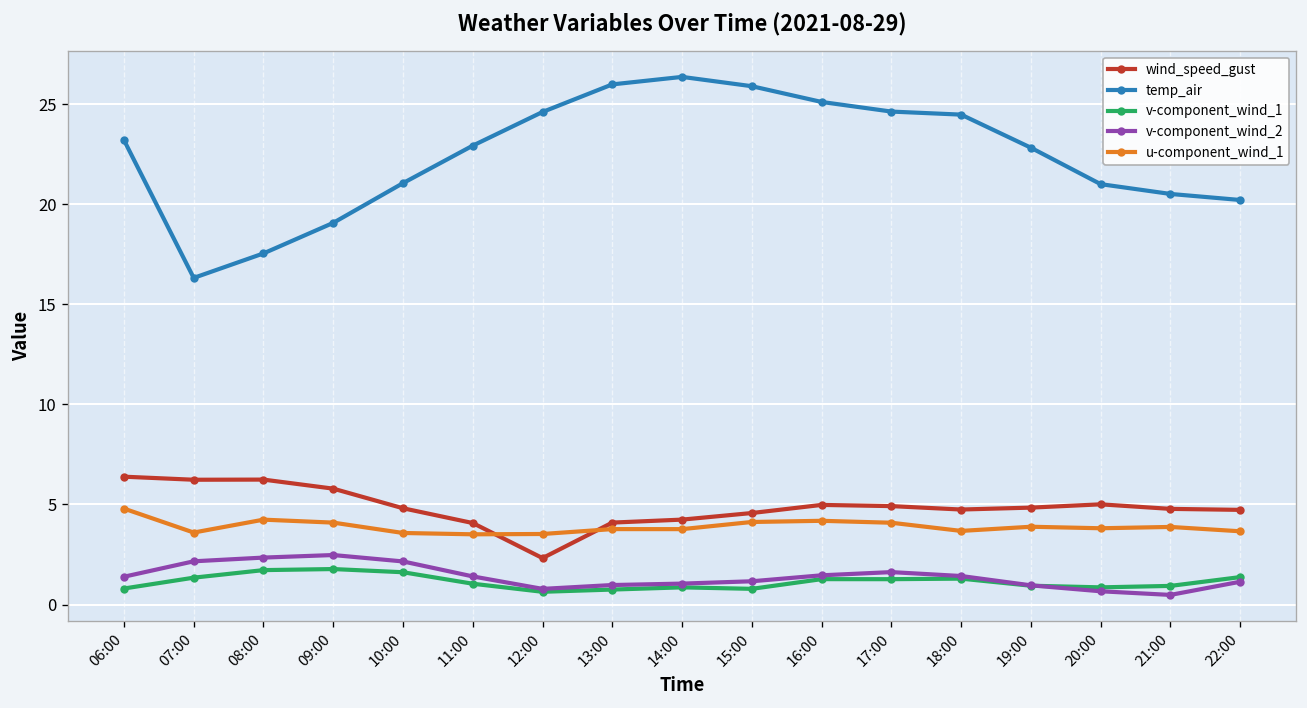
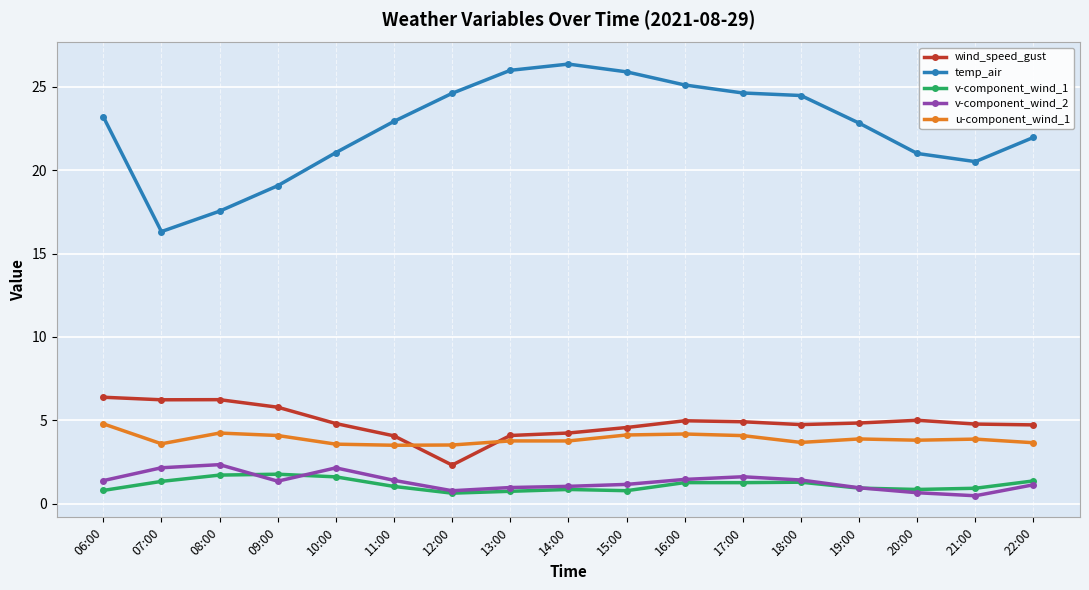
v-component_wind_2, 09:00: 2.5 -> 1.4
temp_air, 22:00: 20.2 -> 22.0
